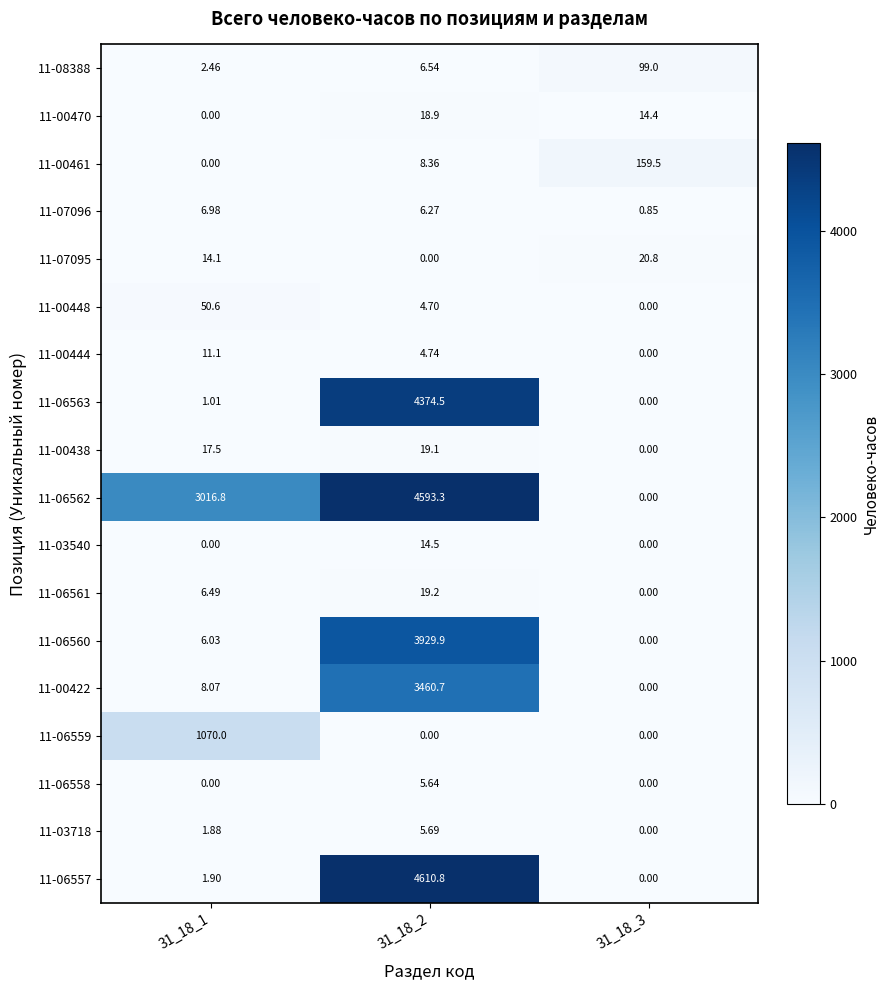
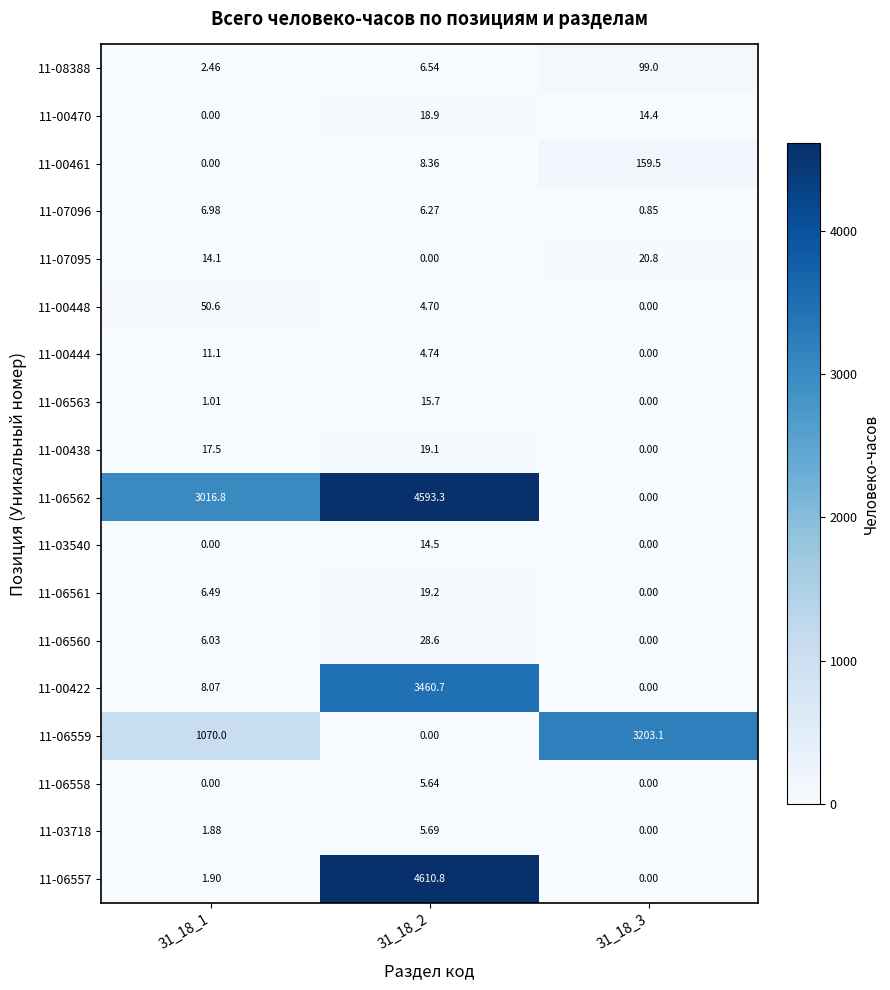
11-06563, 31_18_2: 4374.5 -> 15.7
11-06560, 31_18_2: 3929.9 -> 28.6
11-06559, 31_18_3: 0.00 -> 3203.1
